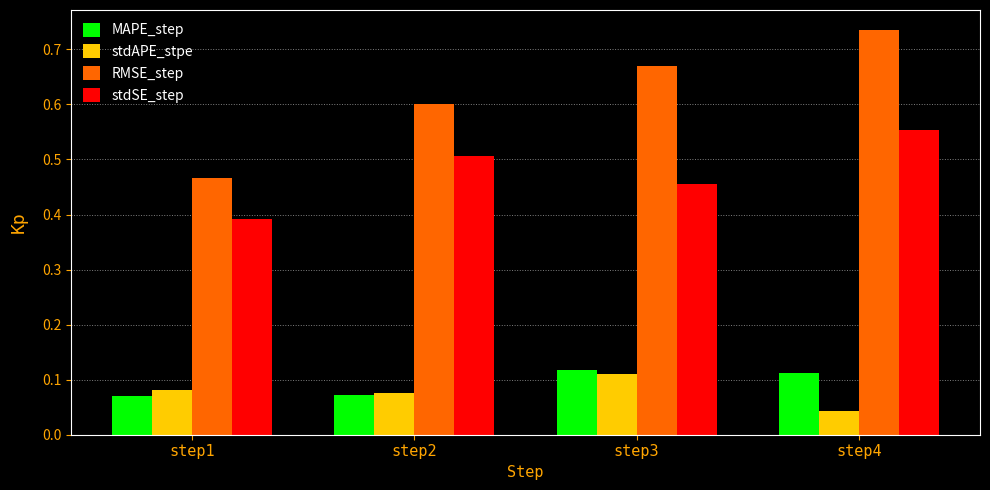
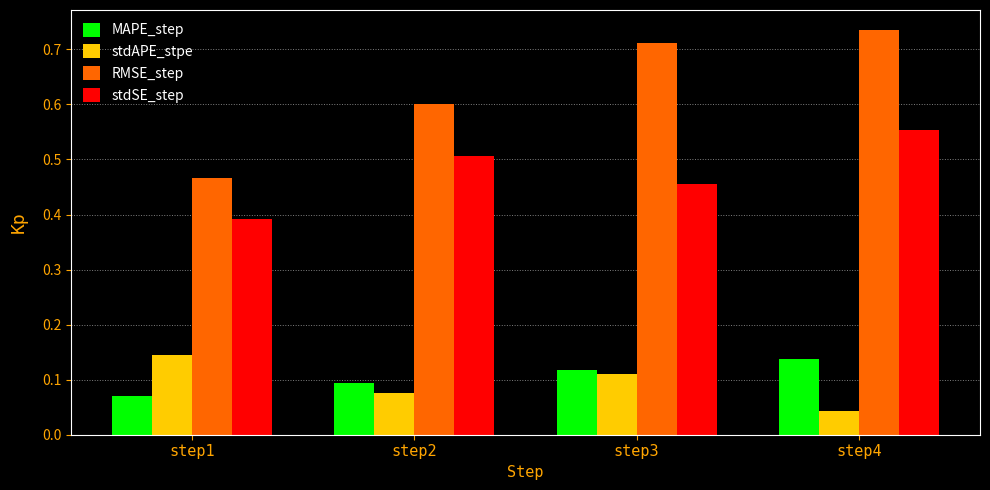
stdAPE_stpe, step1: 0.08 -> 0.14
MAPE_step, step2: 0.07 -> 0.09
RMSE_step, step3: 0.67 -> 0.71
MAPE_step, step4: 0.11 -> 0.14
